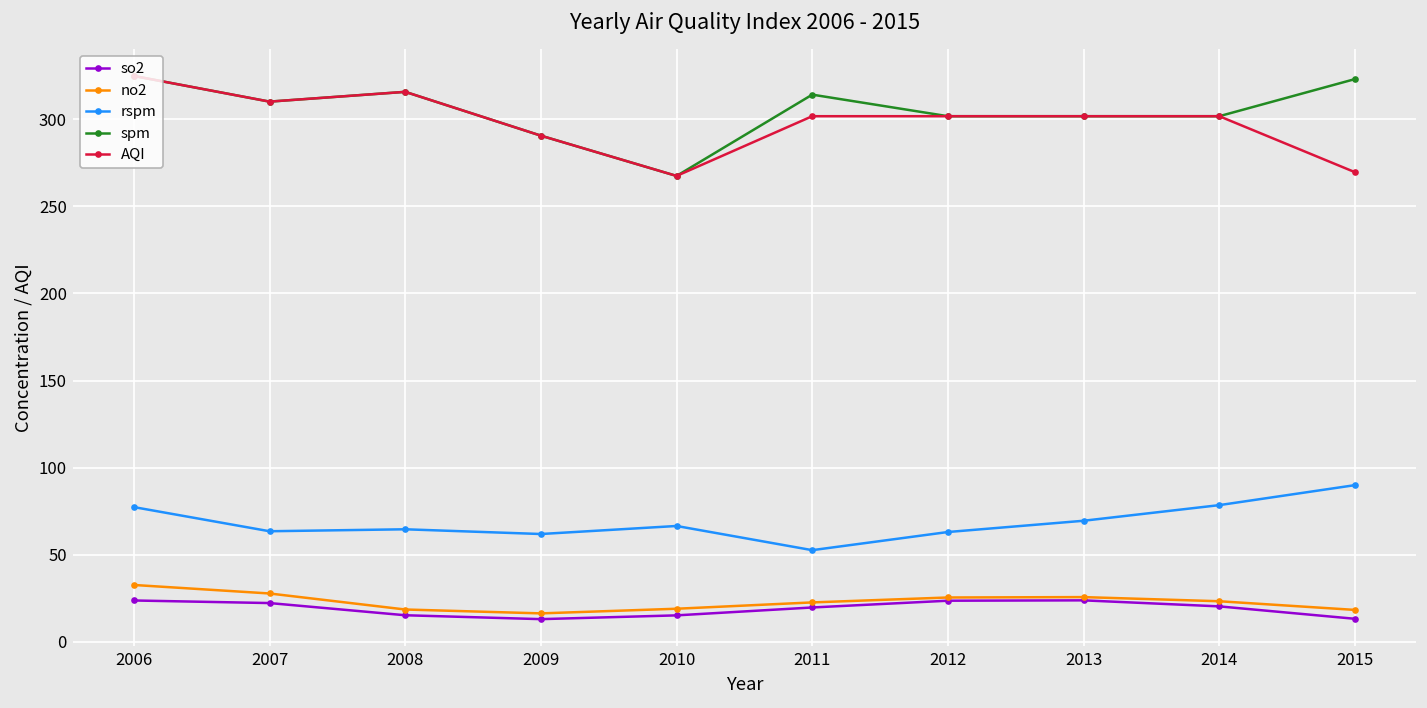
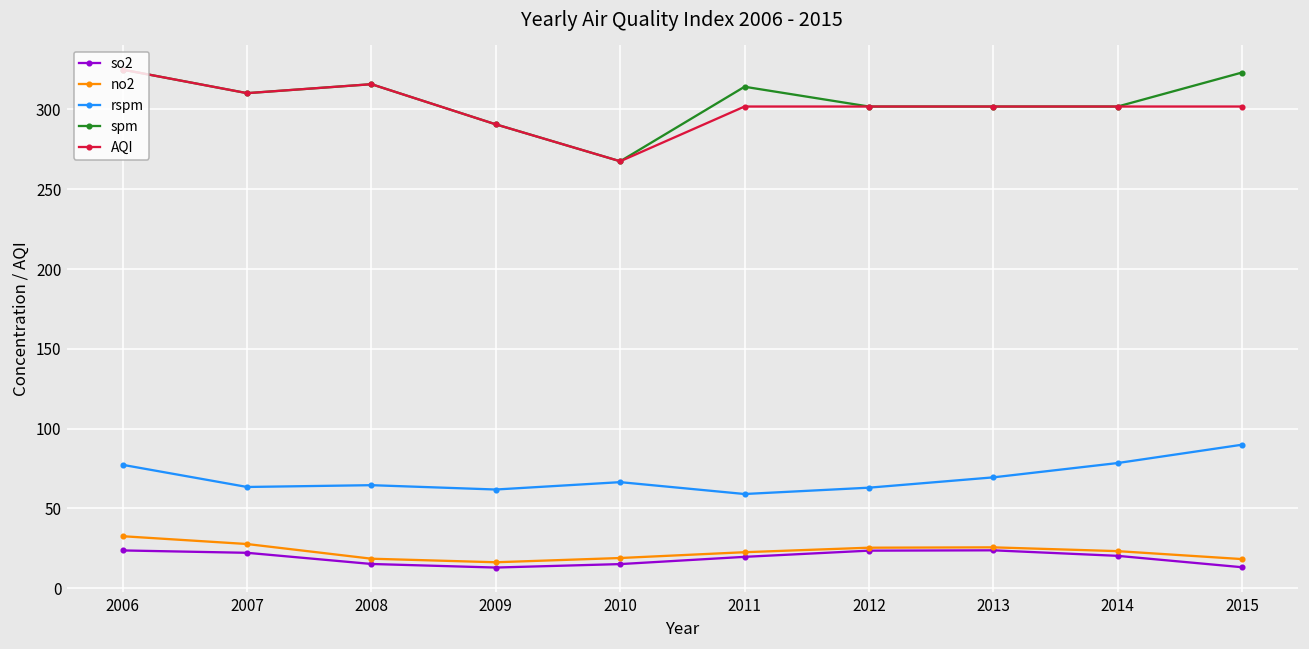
rspm, 2011: 53 -> 59
AQI, 2015: 270 -> 302
